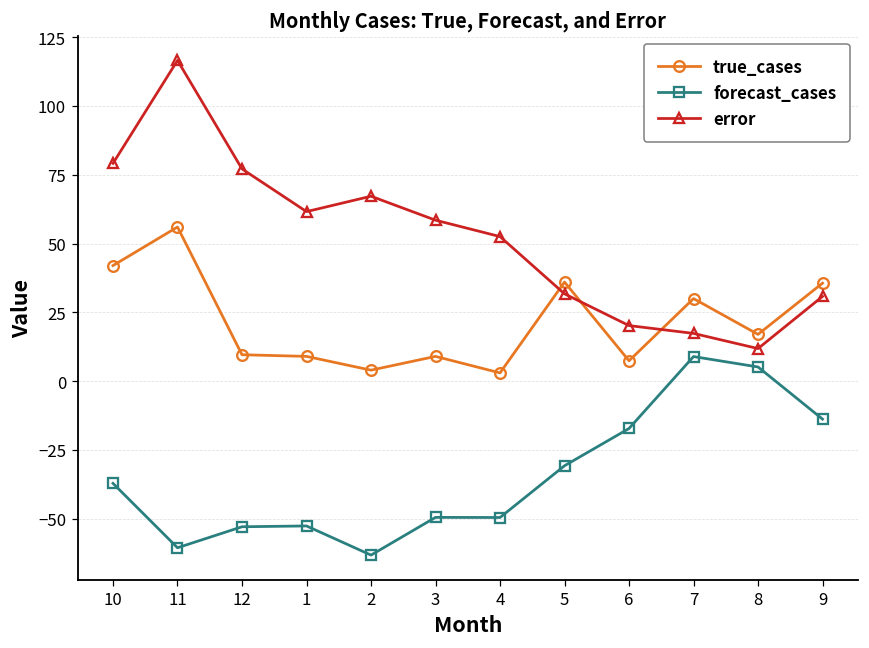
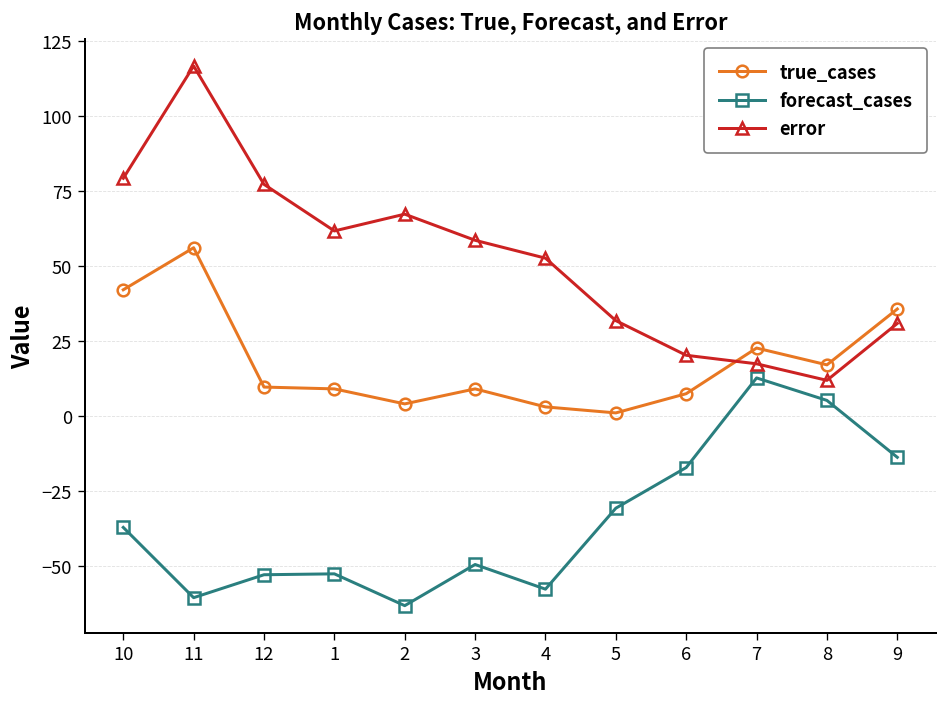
forecast_cases, 4: -50 -> -58
true_cases, 5: 36 -> 1
true_cases, 7: 30 -> 23
forecast_cases, 7: 9 -> 13
